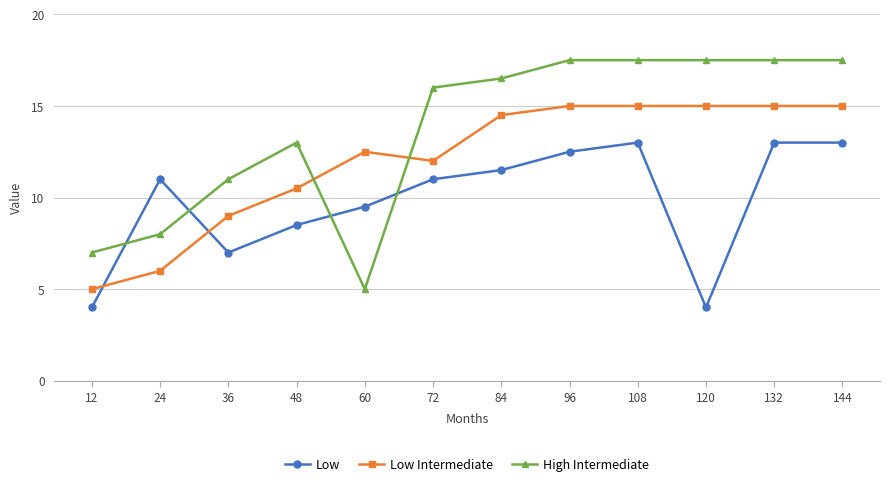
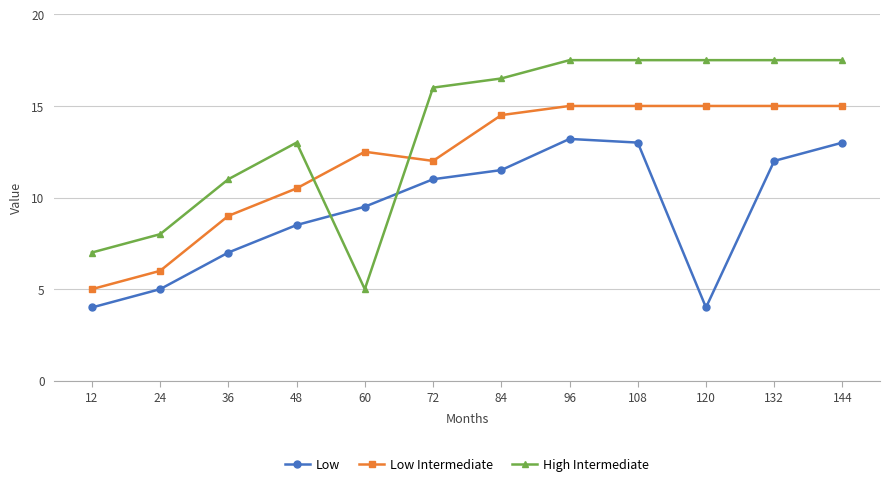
Low, 24: 11 -> 5
Low, 96: 12.5 -> 13.2
Low, 132: 13 -> 12
